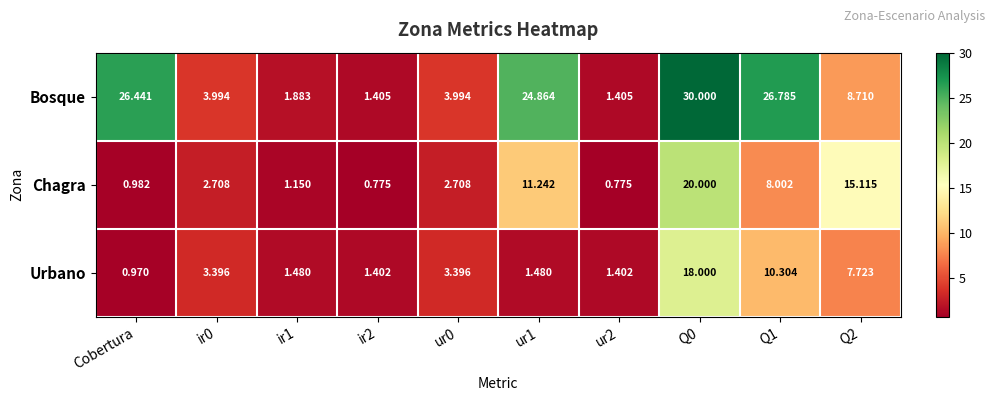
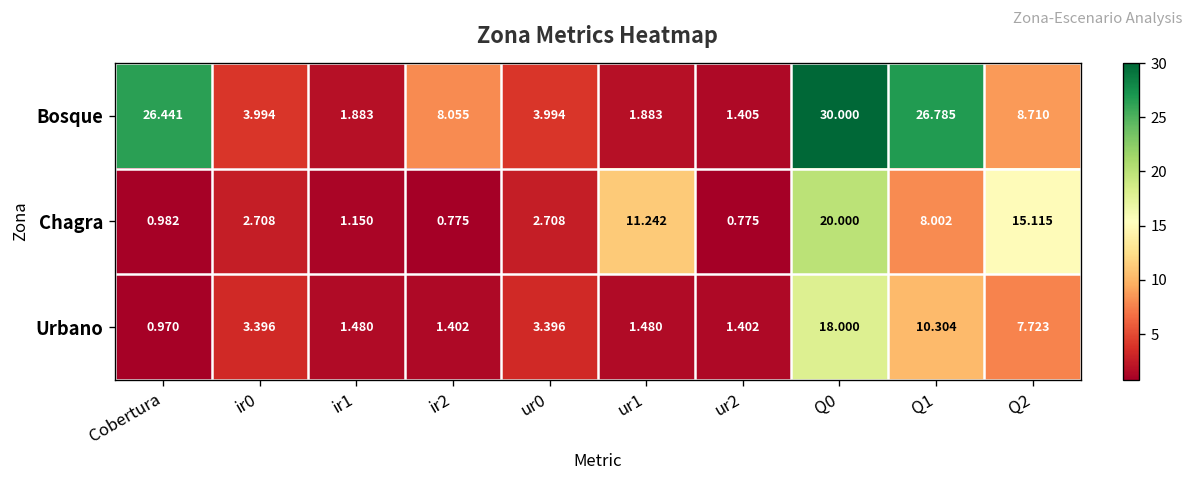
Bosque, ir2: 1.405 -> 8.055
Bosque, ur1: 24.864 -> 1.883
